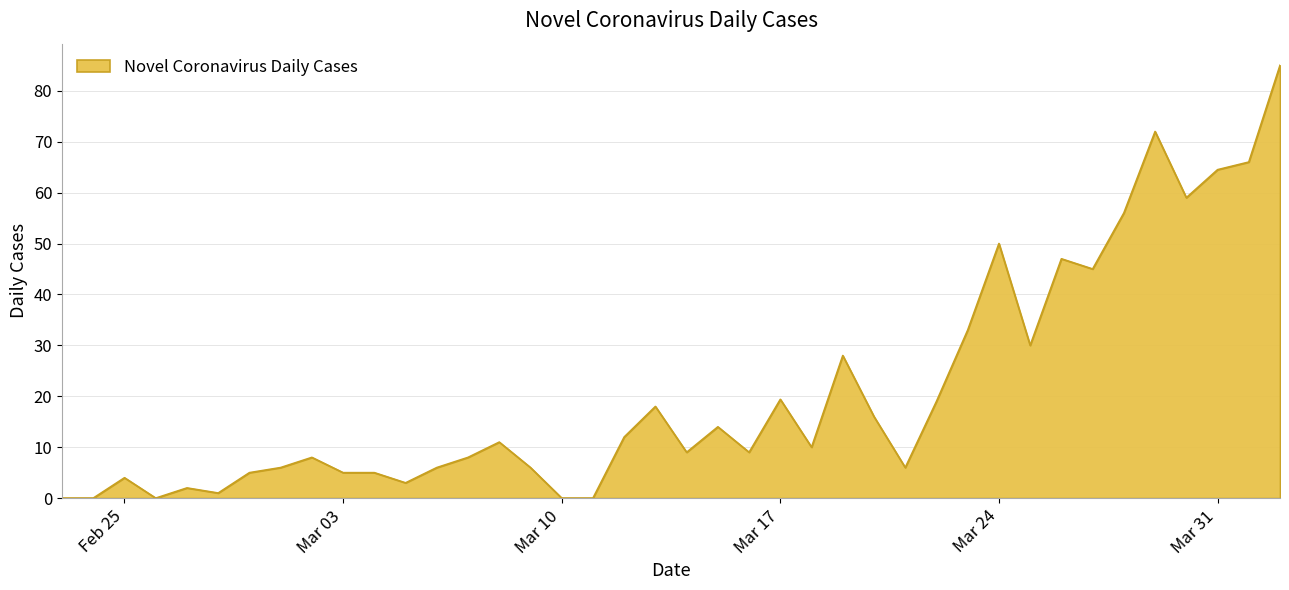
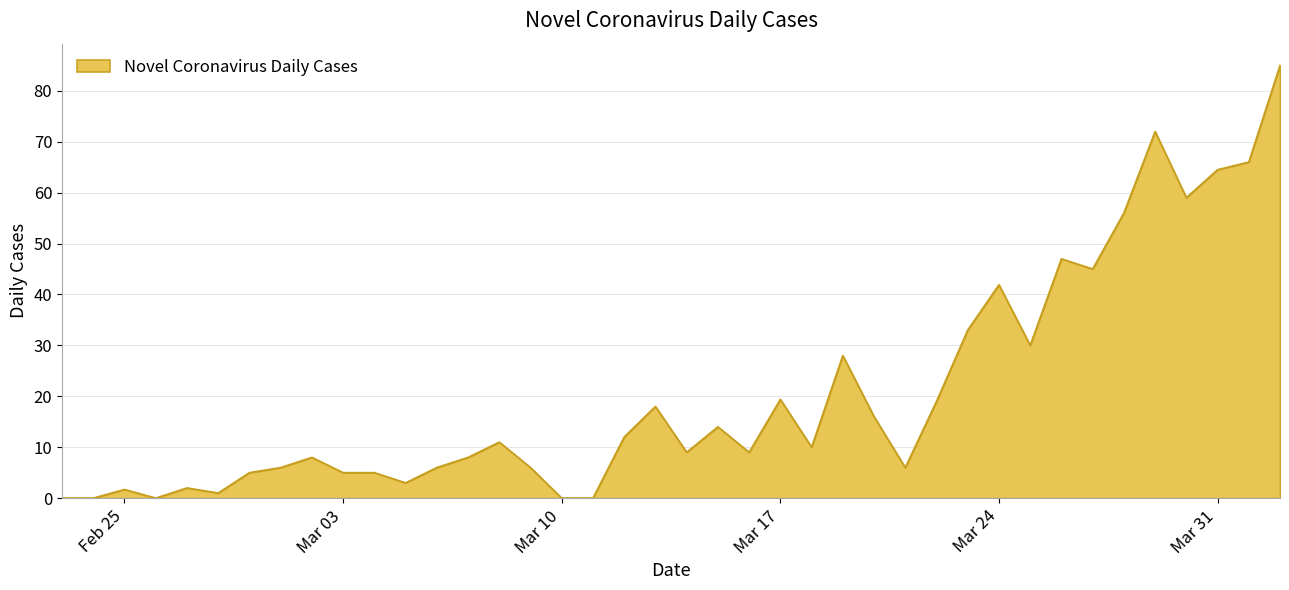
Feb 25: 4 -> 2
Mar 24: 50 -> 42
